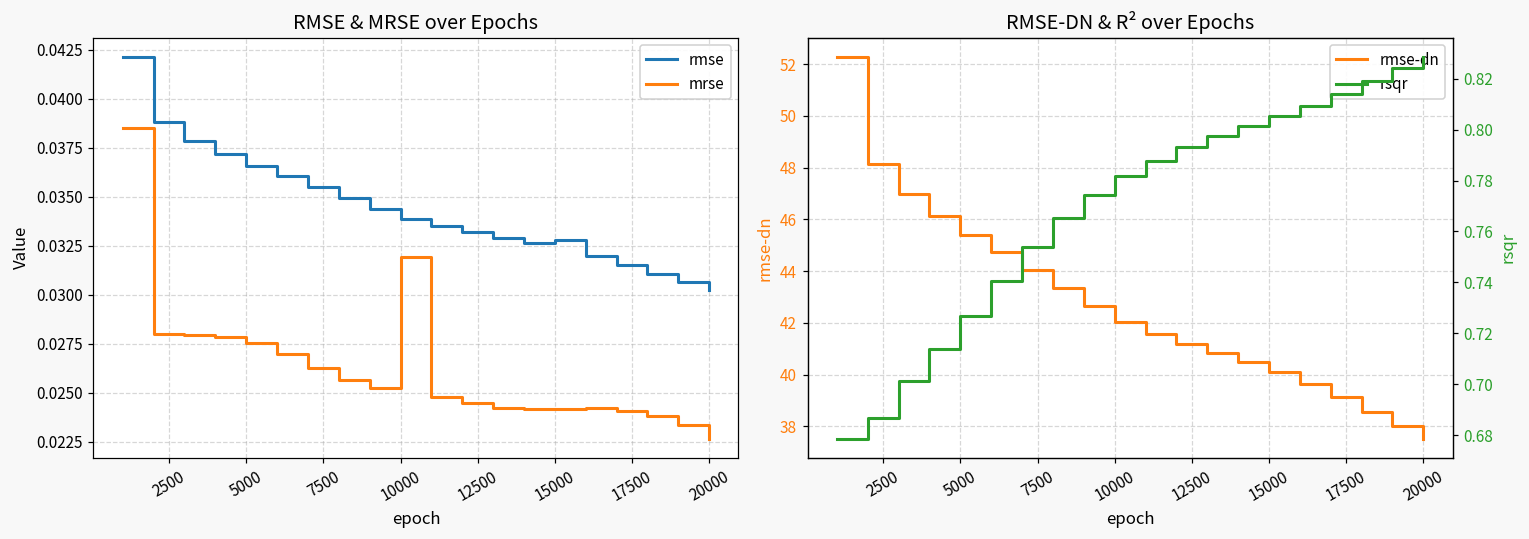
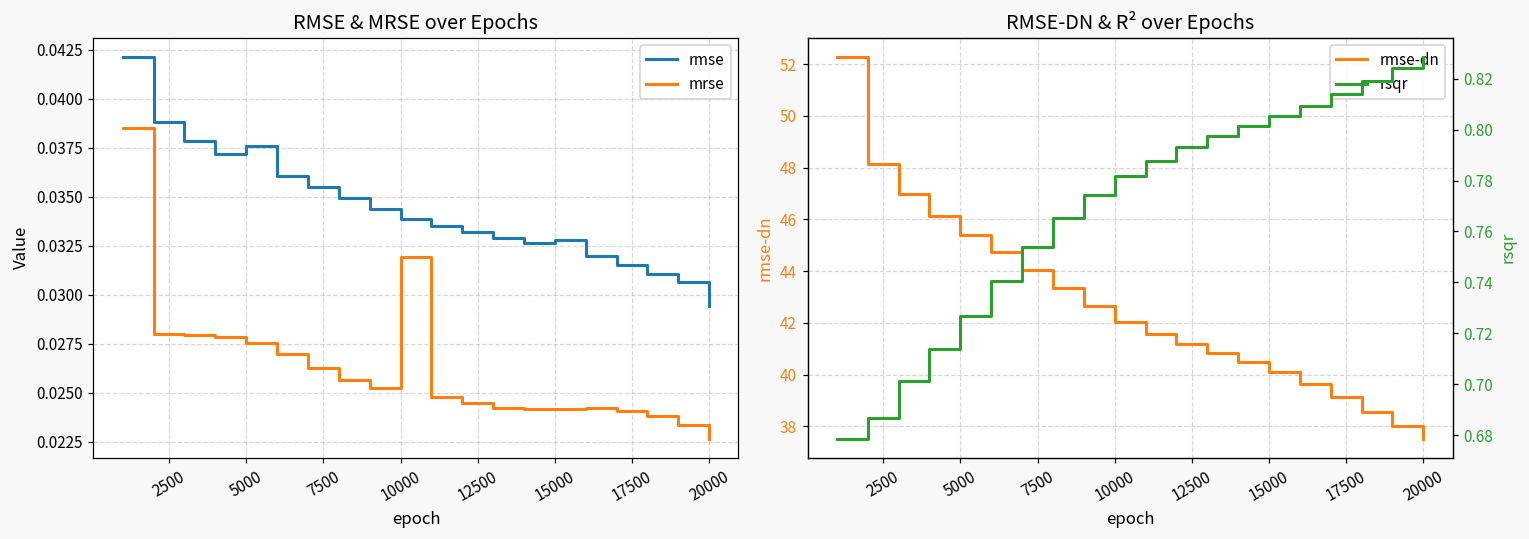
RMSE & MRSE over Epochs, rmse, 5000: 0.0366 -> 0.0376
RMSE & MRSE over Epochs, rmse, 20000: 0.0302 -> 0.0294
